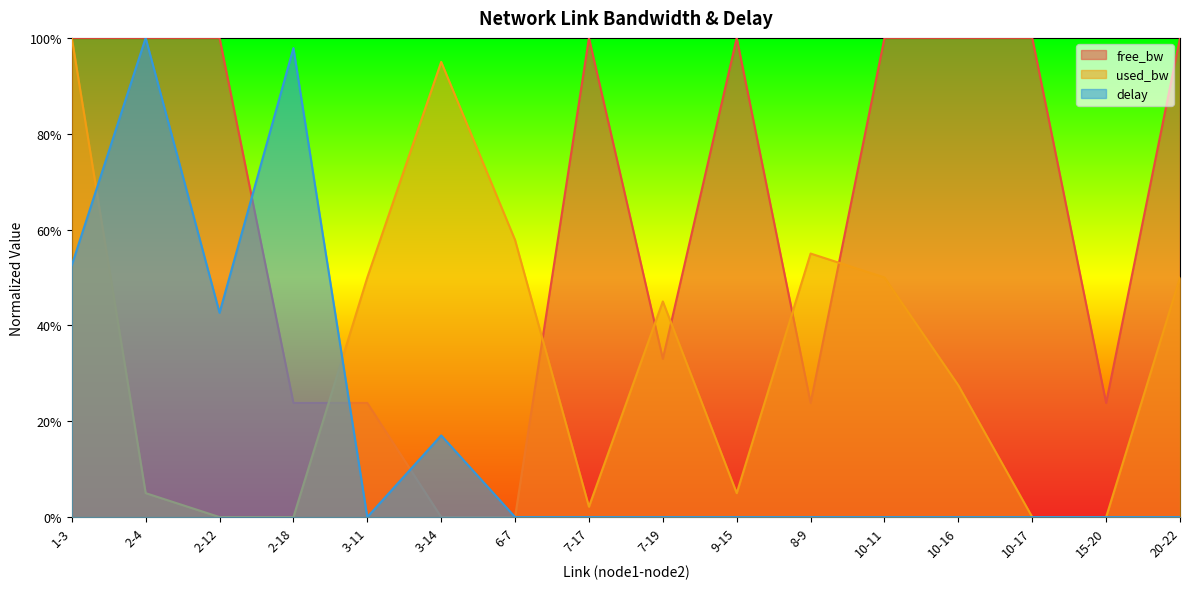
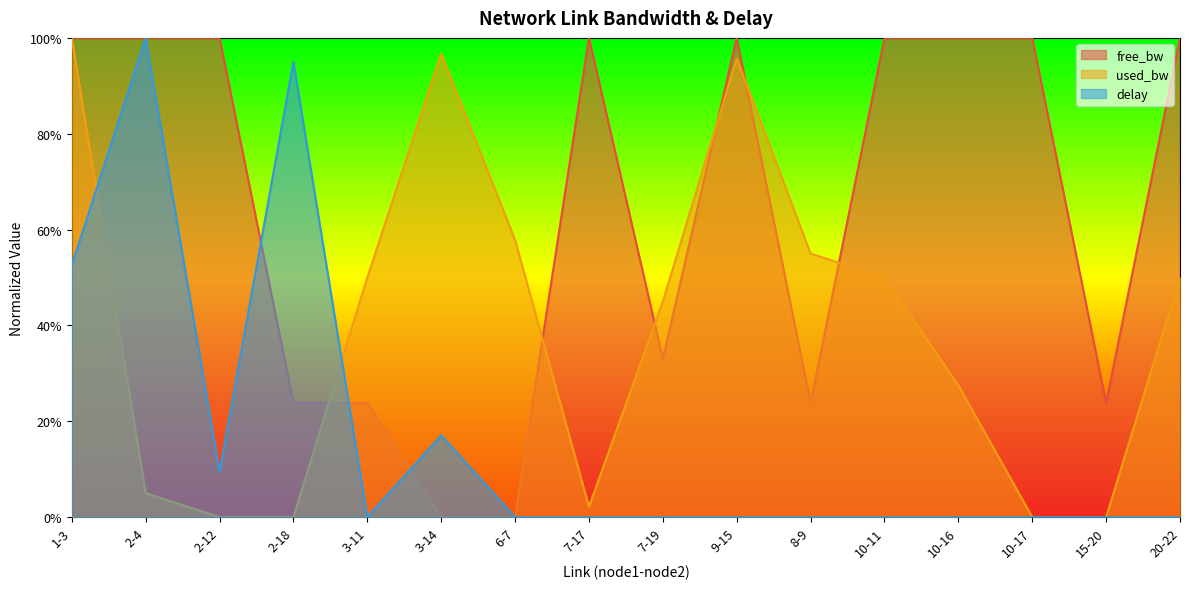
delay, 2-12: 43% -> 9%
delay, 2-18: 98% -> 95%
used_bw, 3-14: 95% -> 97%
used_bw, 9-15: 5% -> 96%
